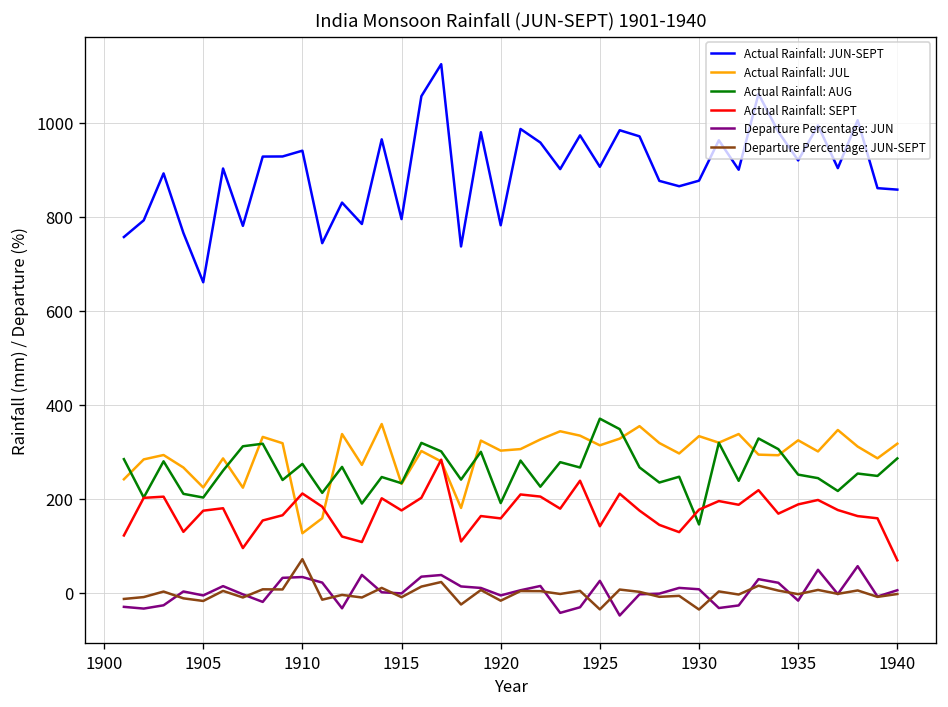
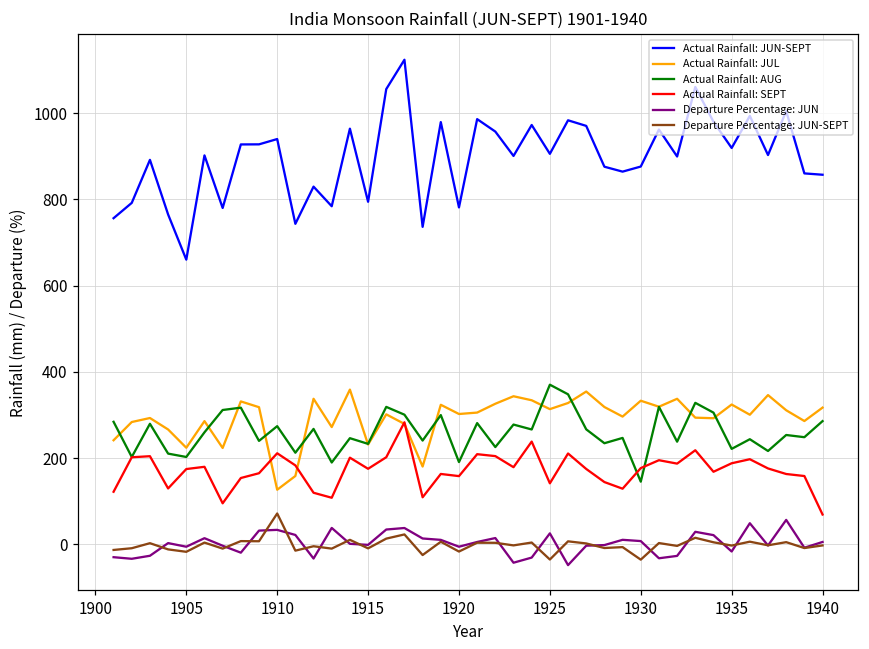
Actual Rainfall: AUG, 1935: 250 -> 220
